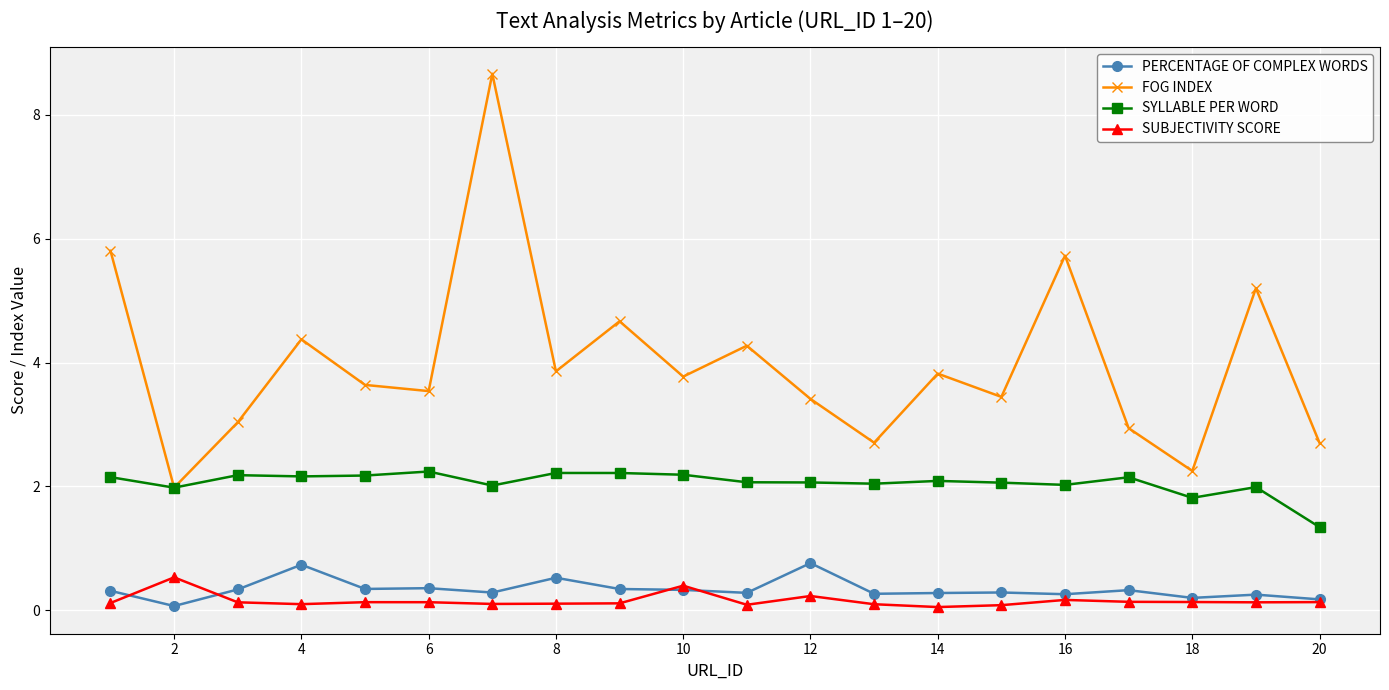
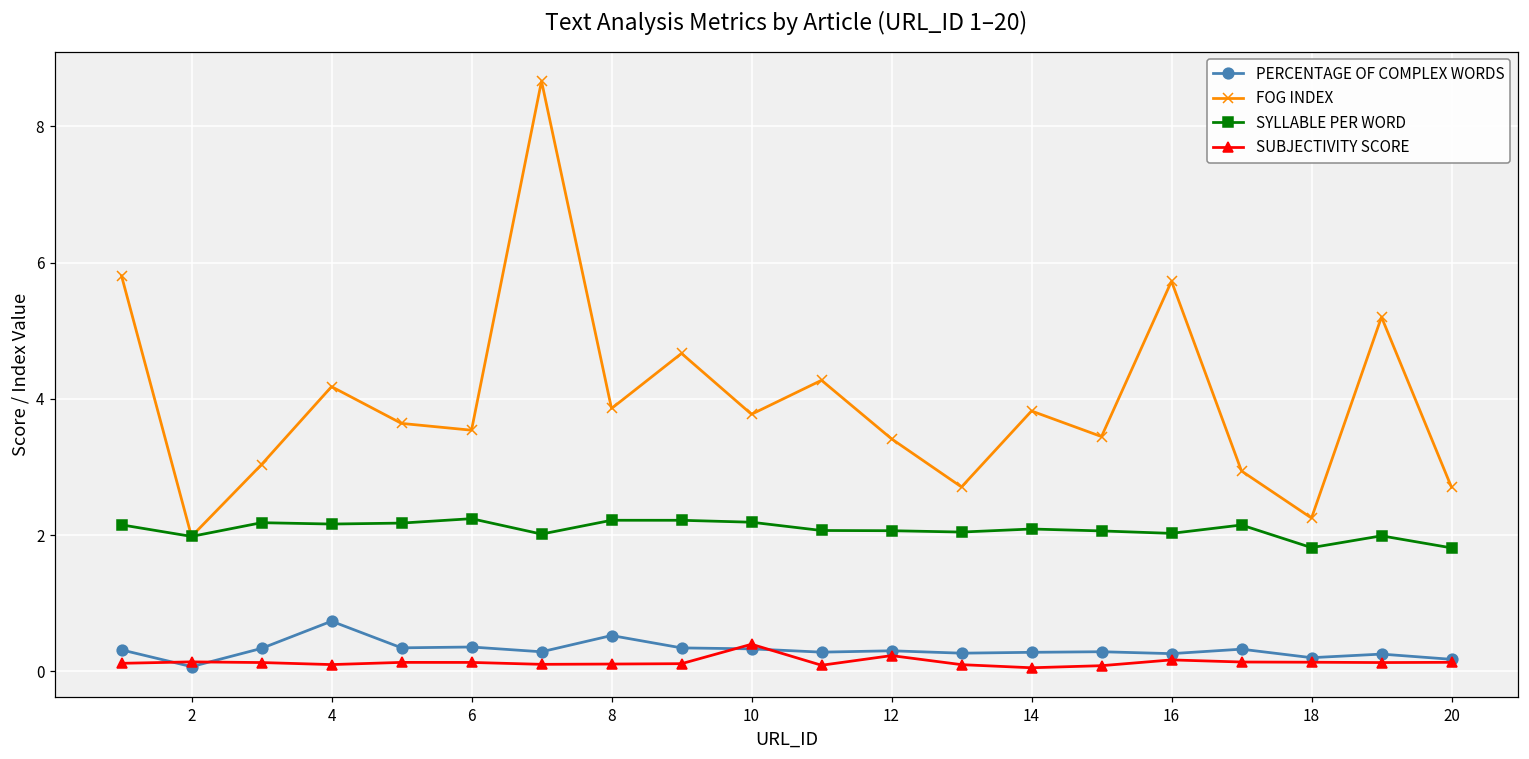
SUBJECTIVITY SCORE, 2: 0.5 -> 0.1
FOG INDEX, 4: 4.4 -> 4.2
PERCENTAGE OF COMPLEX WORDS, 12: 0.8 -> 0.3
SYLLABLE PER WORD, 20: 1.3 -> 1.8
